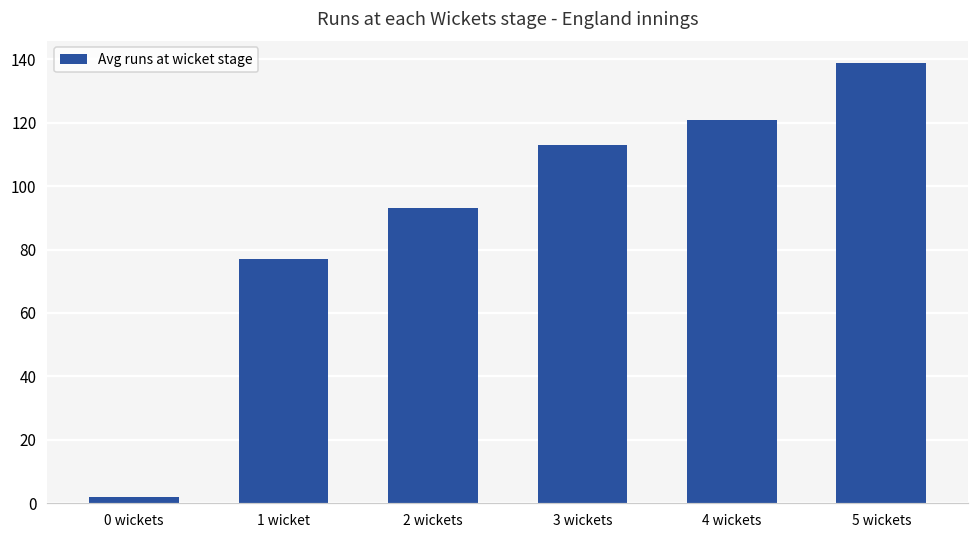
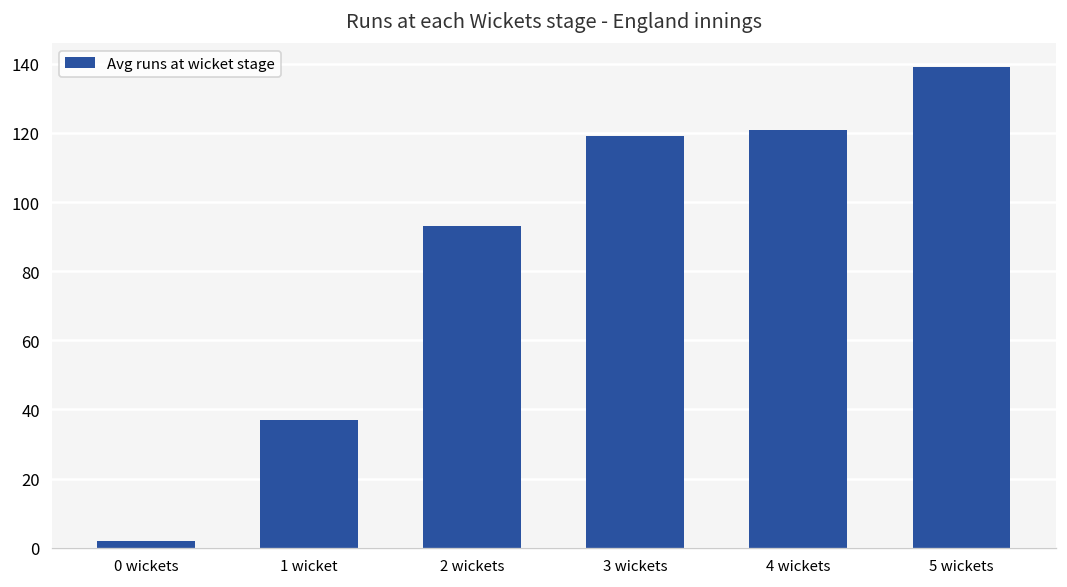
1 wicket: 77 -> 37
3 wickets: 113 -> 119
